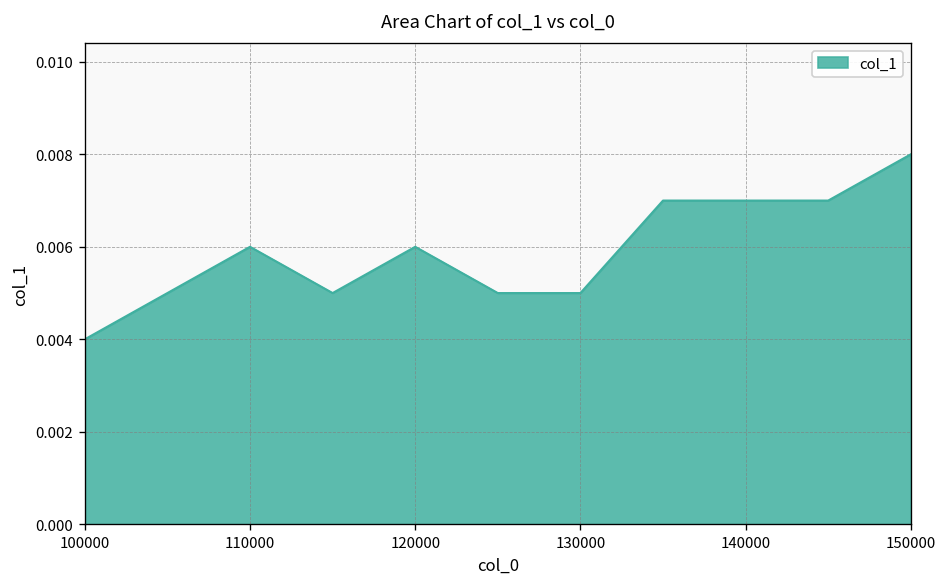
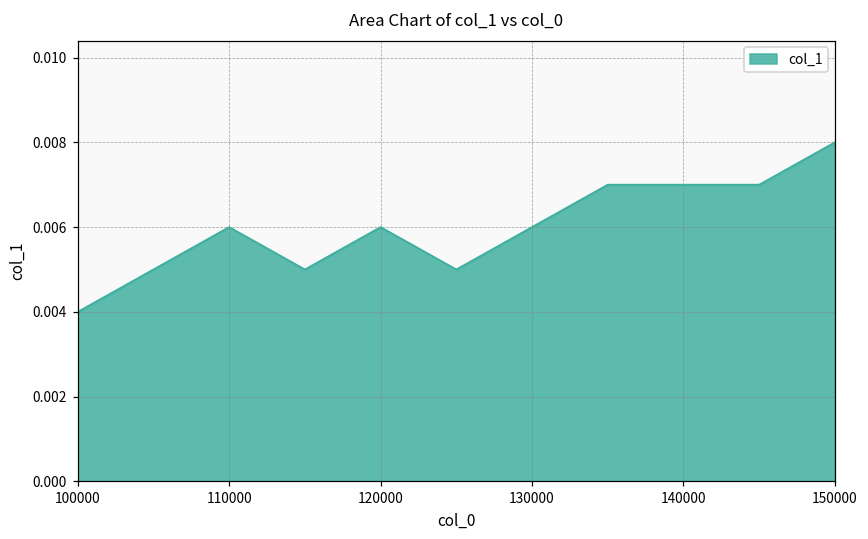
130000: 0.005 -> 0.006
